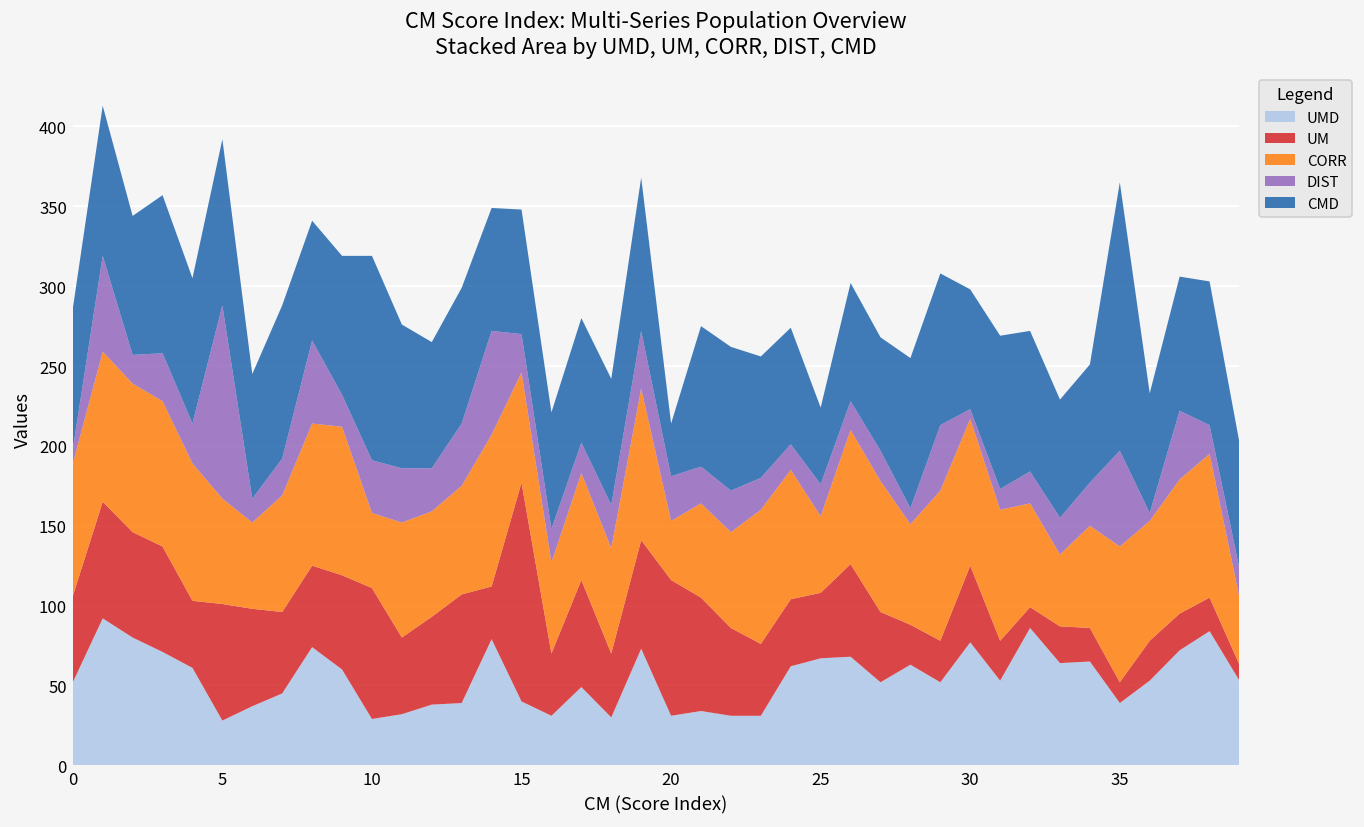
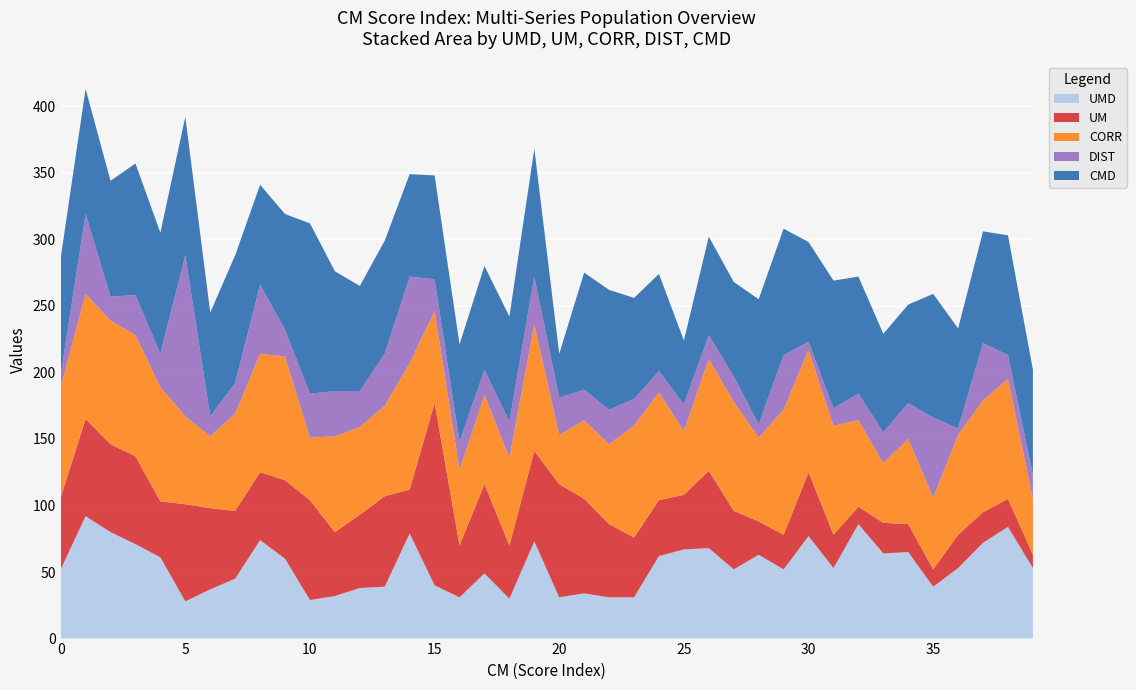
UM, 10: 82 -> 75
CORR, 35: 85 -> 54
CMD, 35: 168 -> 93
